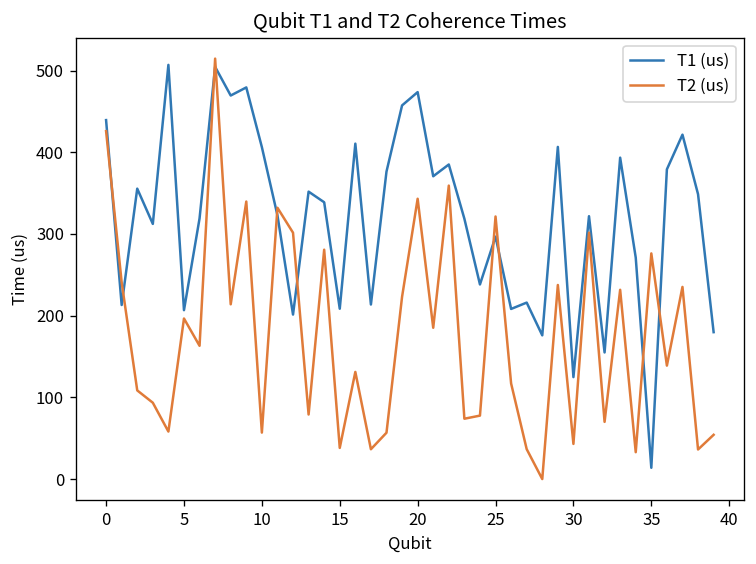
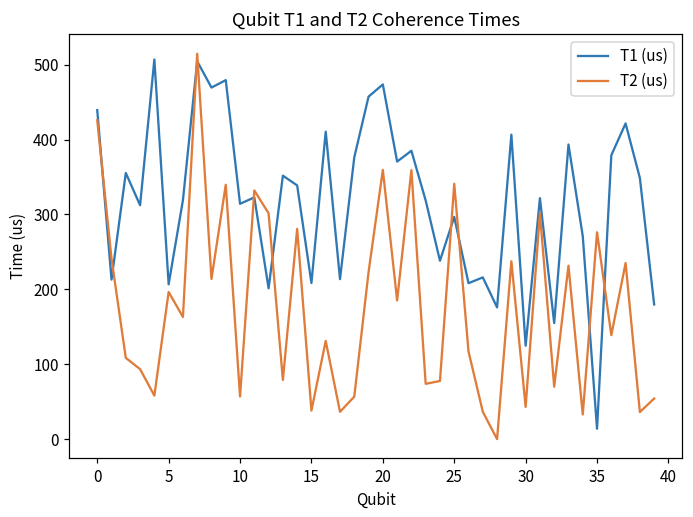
T1 (us), 10: 410 -> 310
T2 (us), 20: 340 -> 360
T2 (us), 25: 320 -> 340
